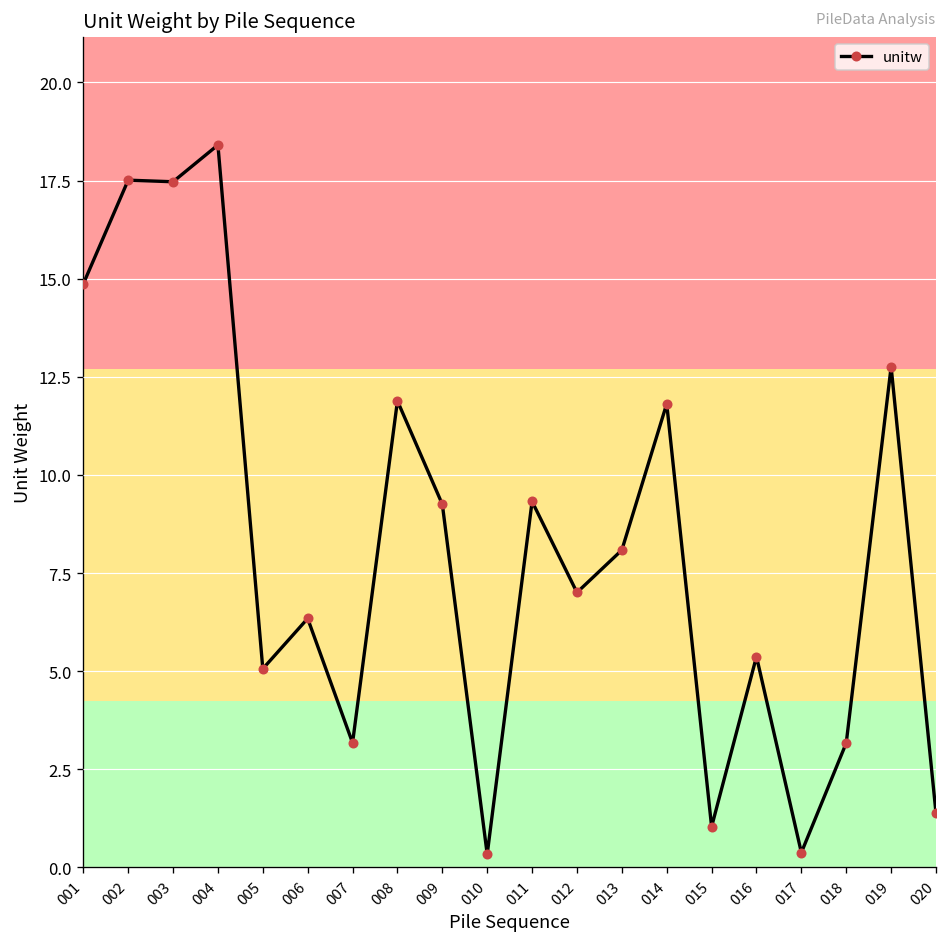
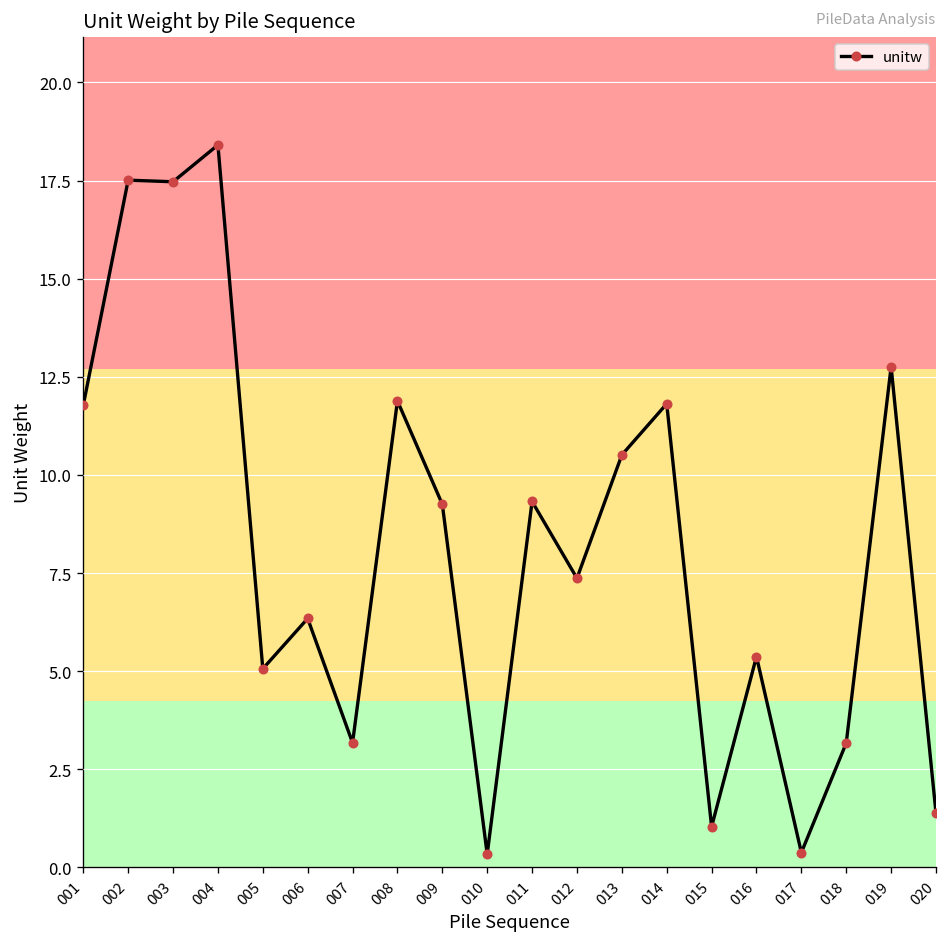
001: 14.9 -> 11.8
012: 7.0 -> 7.4
013: 8.1 -> 10.5
